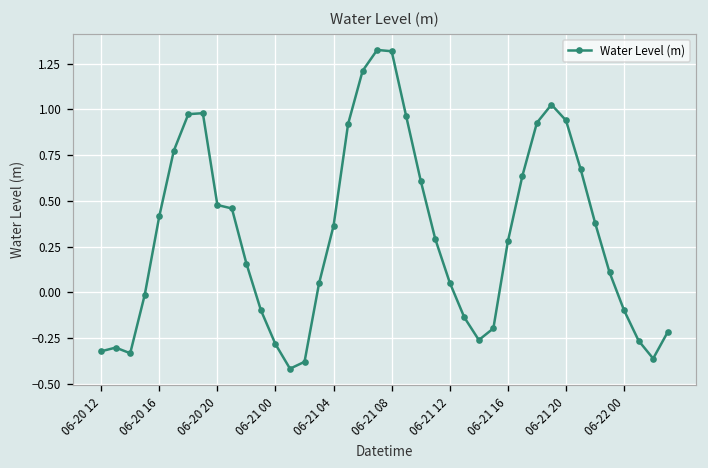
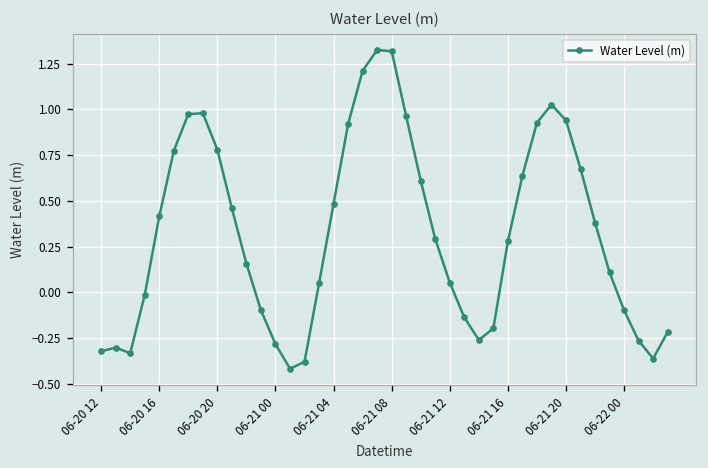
06-20 20: 0.48 -> 0.78
06-21 04: 0.36 -> 0.48
